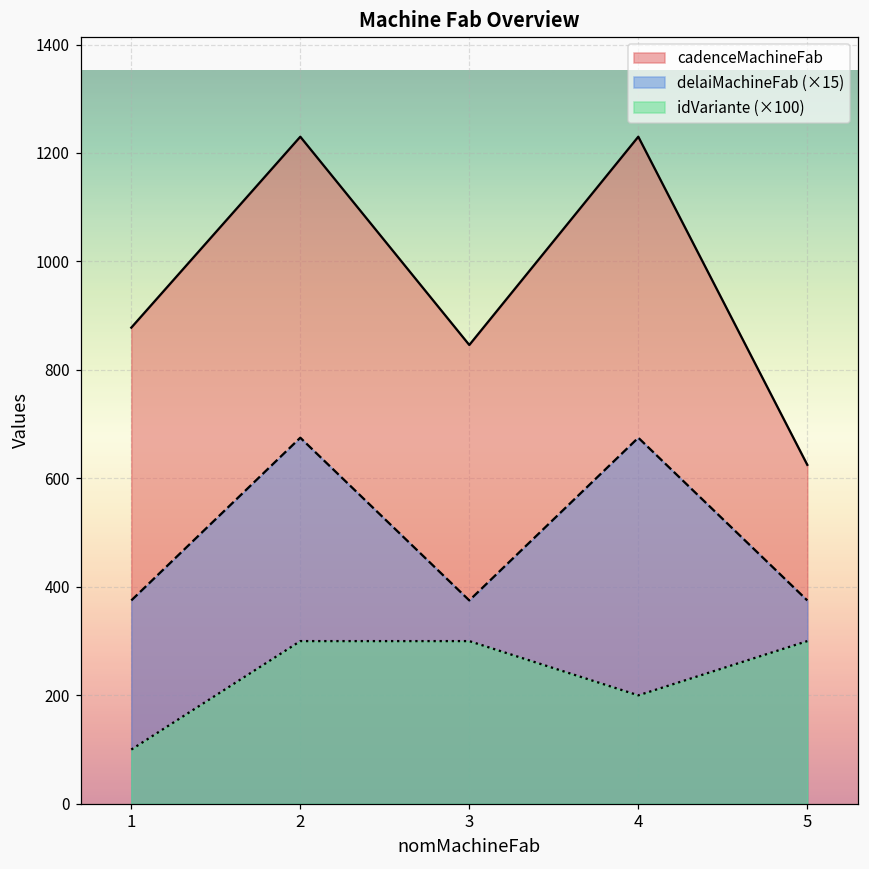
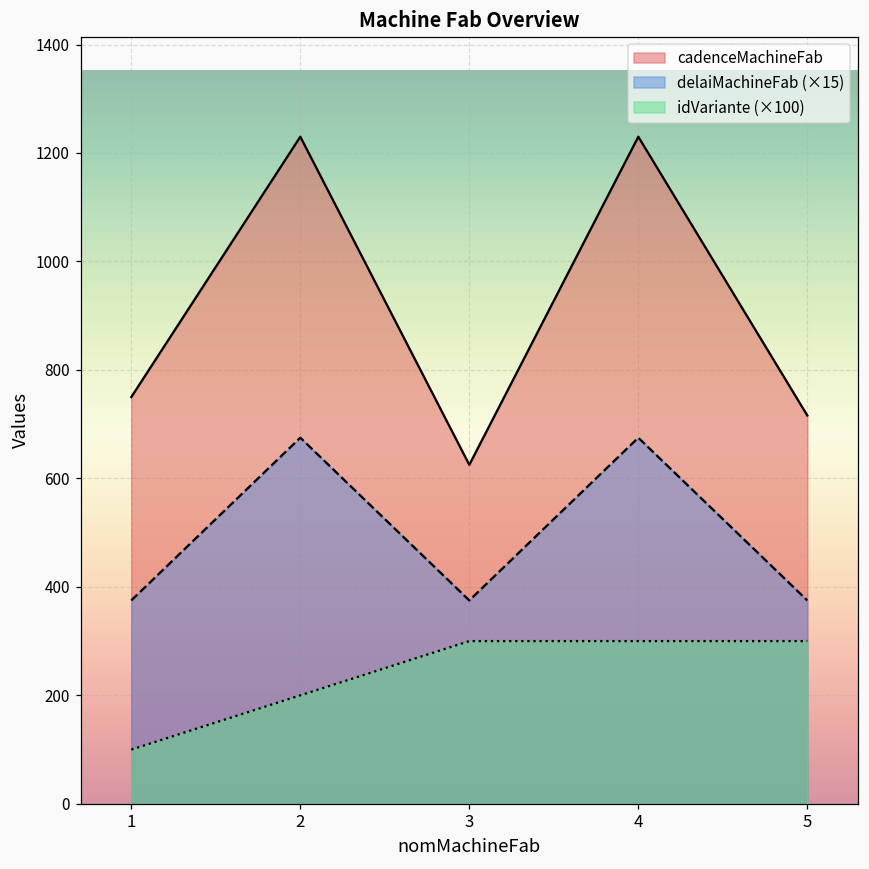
cadenceMachineFab, 1: 880 -> 750
idVariante (×100), 2: 300 -> 200
cadenceMachineFab, 3: 850 -> 630
idVariante (×100), 4: 200 -> 300
cadenceMachineFab, 5: 630 -> 720
